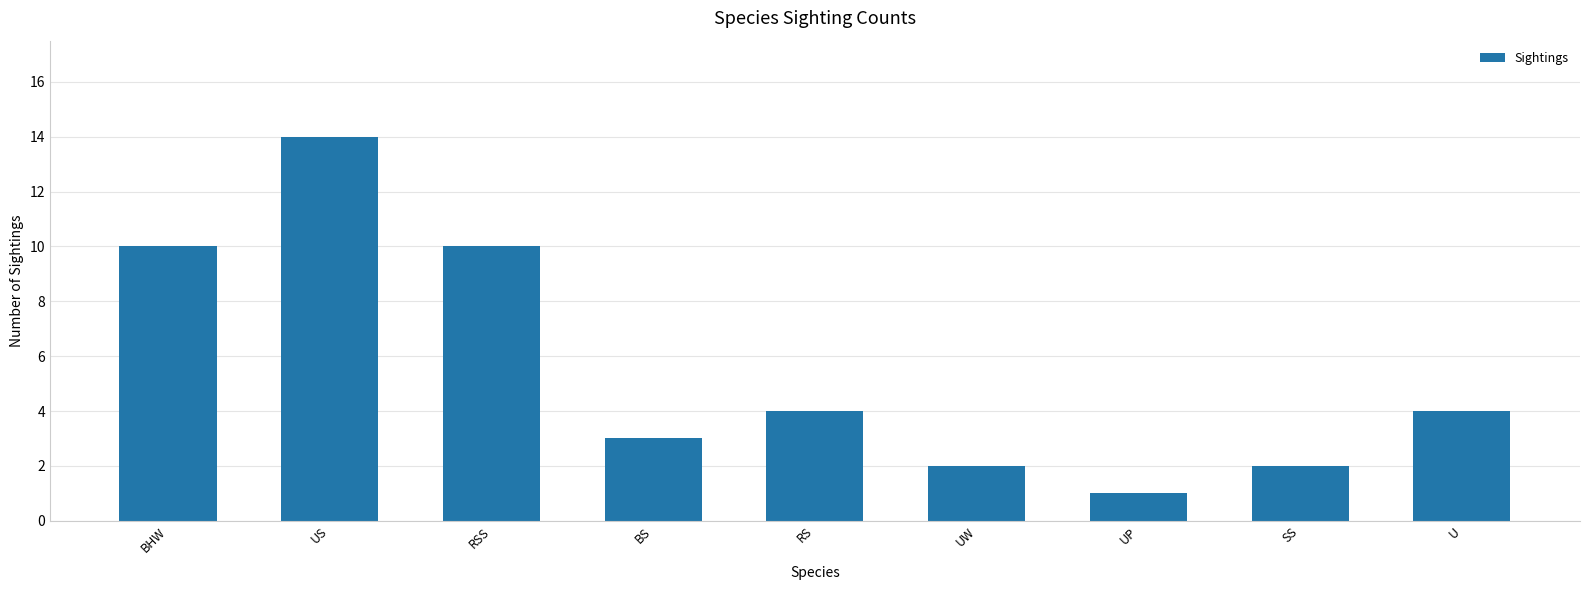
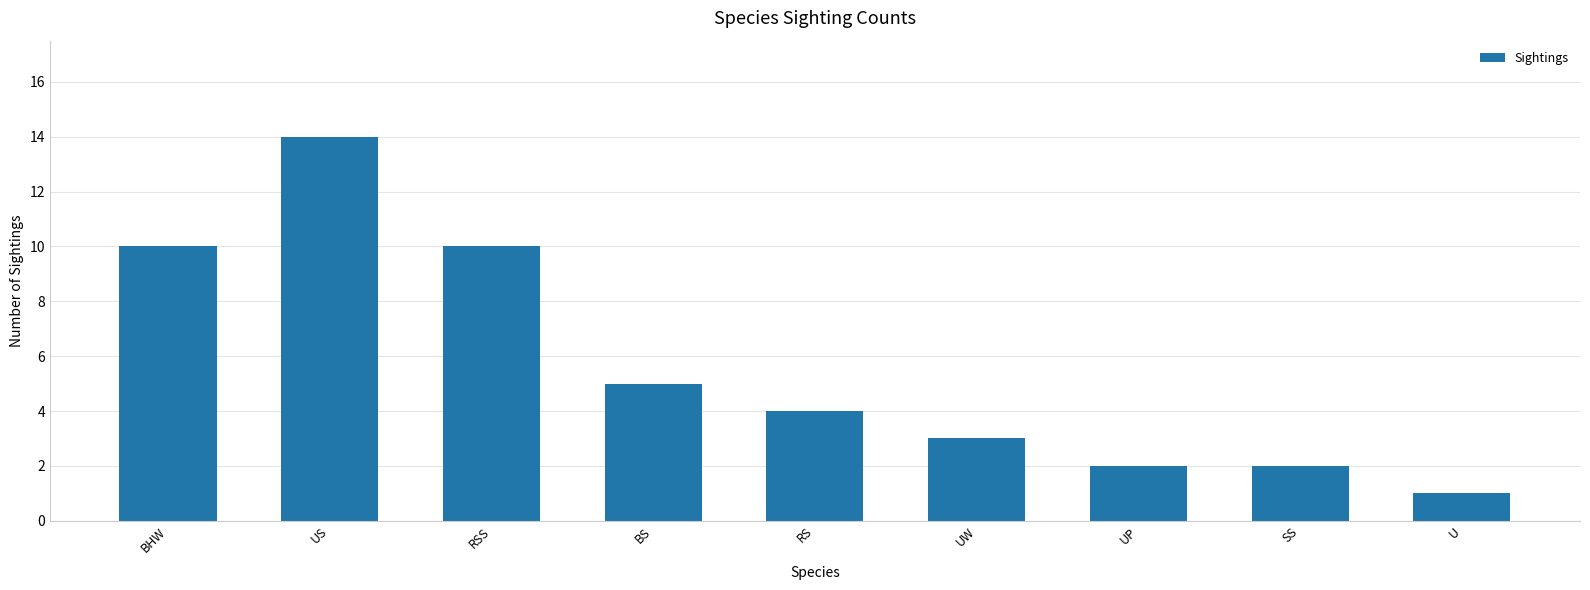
BS: 3 -> 5
UW: 2 -> 3
UP: 1 -> 2
U: 4 -> 1
